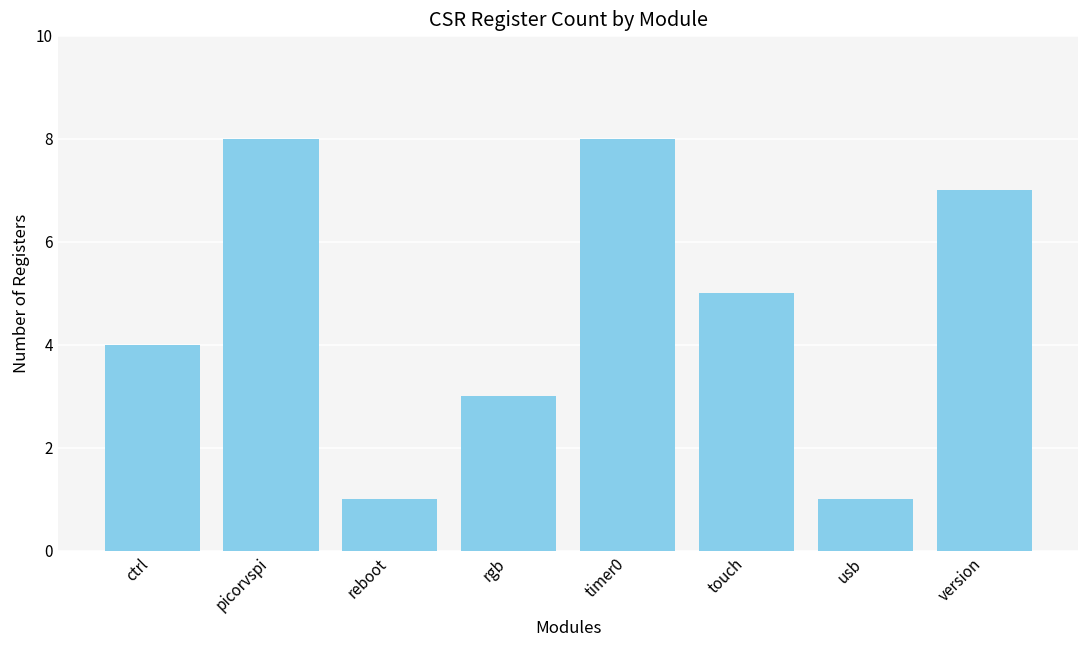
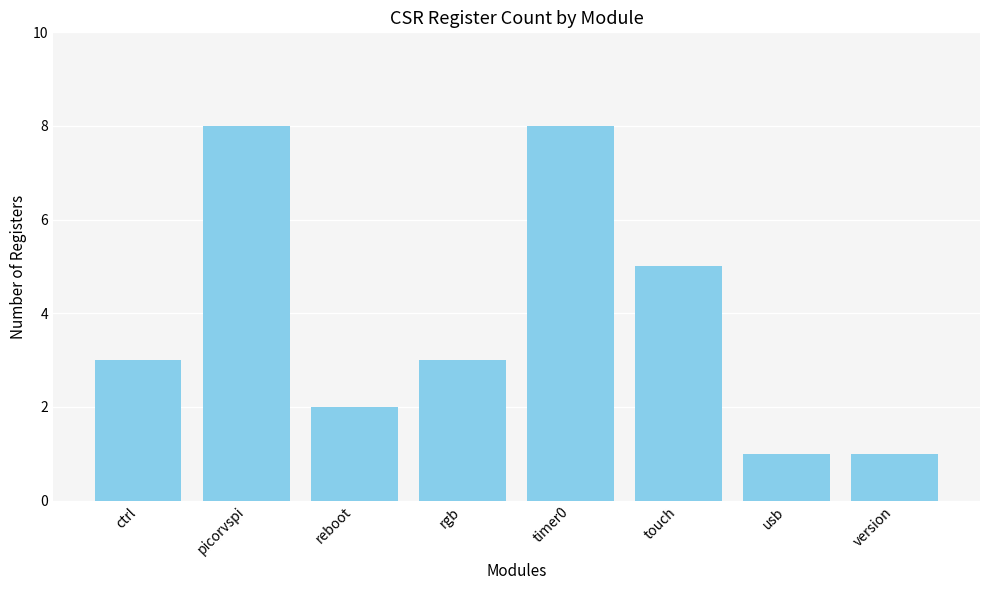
ctrl: 4 -> 3
reboot: 1 -> 2
version: 7 -> 1
